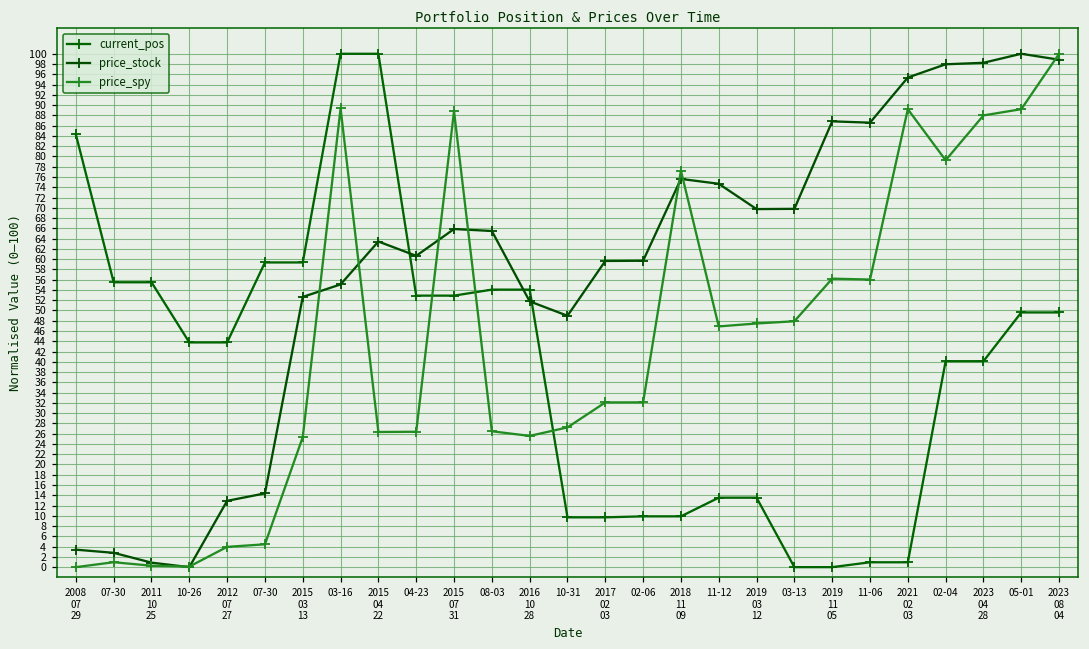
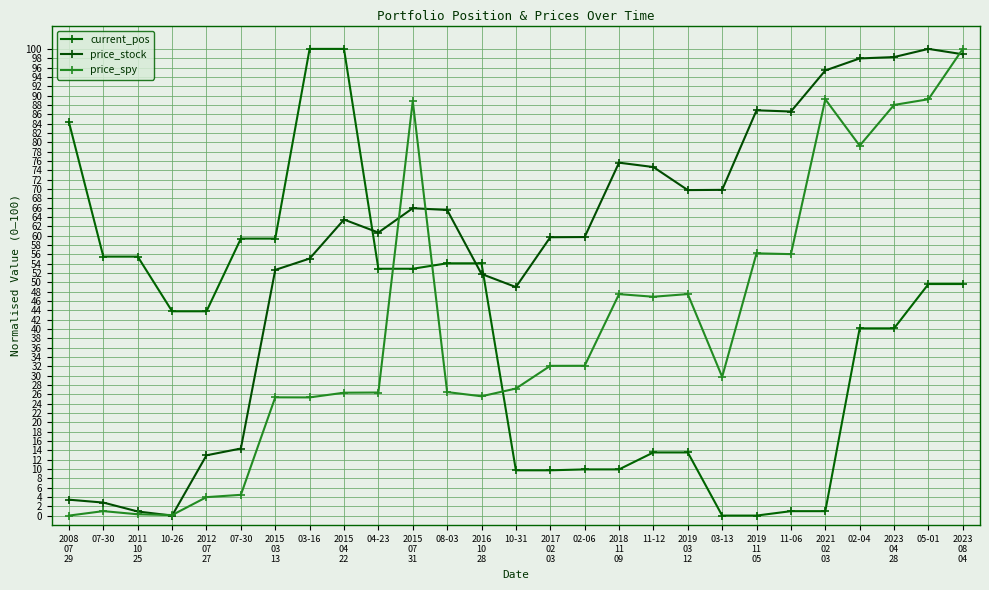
price_spy, 03-16: 89 -> 25
price_spy, 2018 11 09: 77 -> 47
price_spy, 03-13: 48 -> 30
